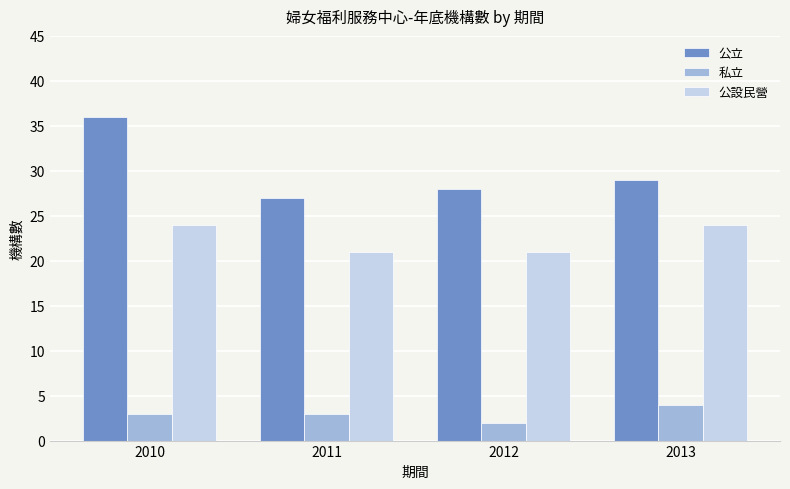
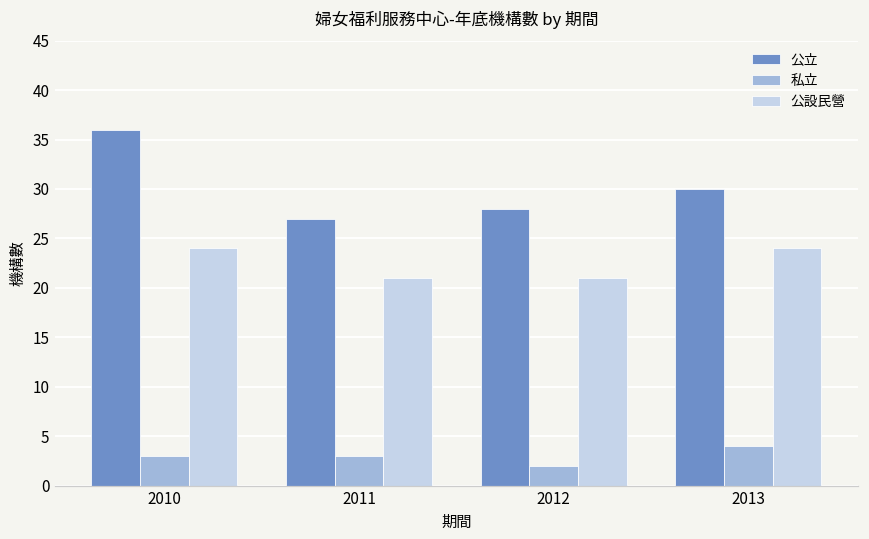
公立, 2013: 29 -> 30
